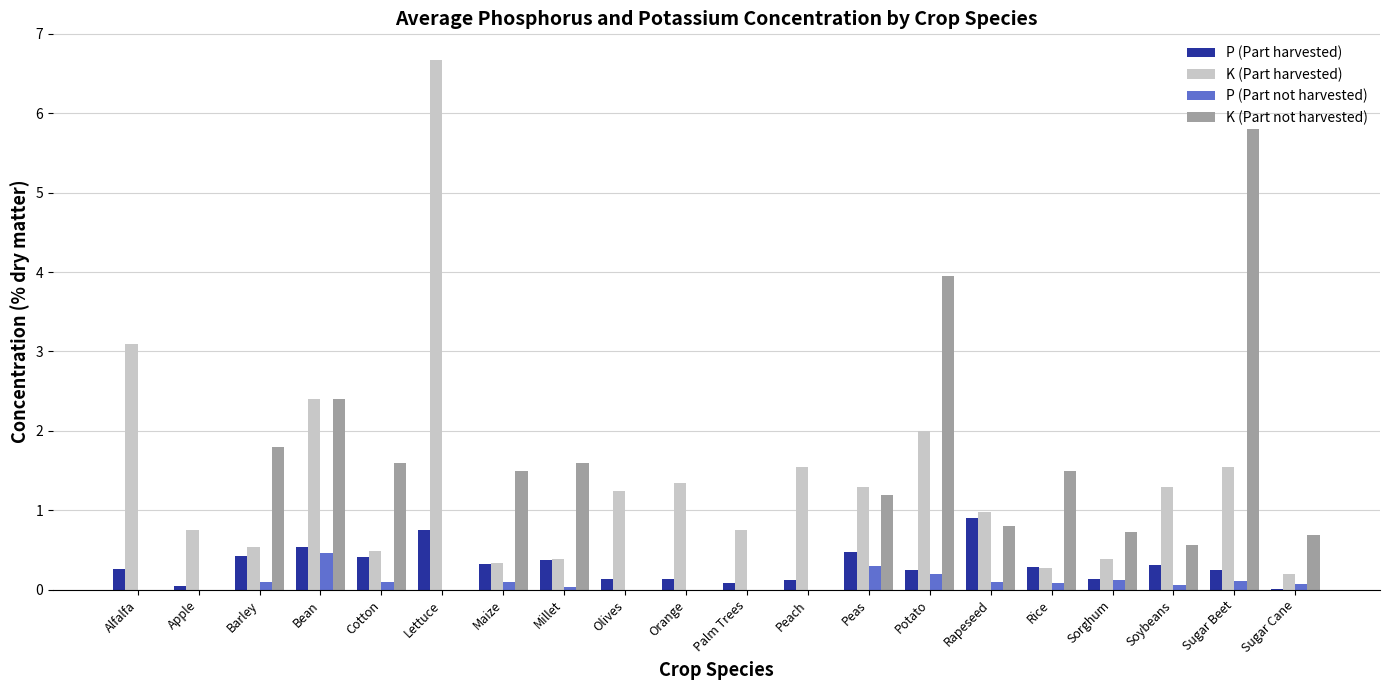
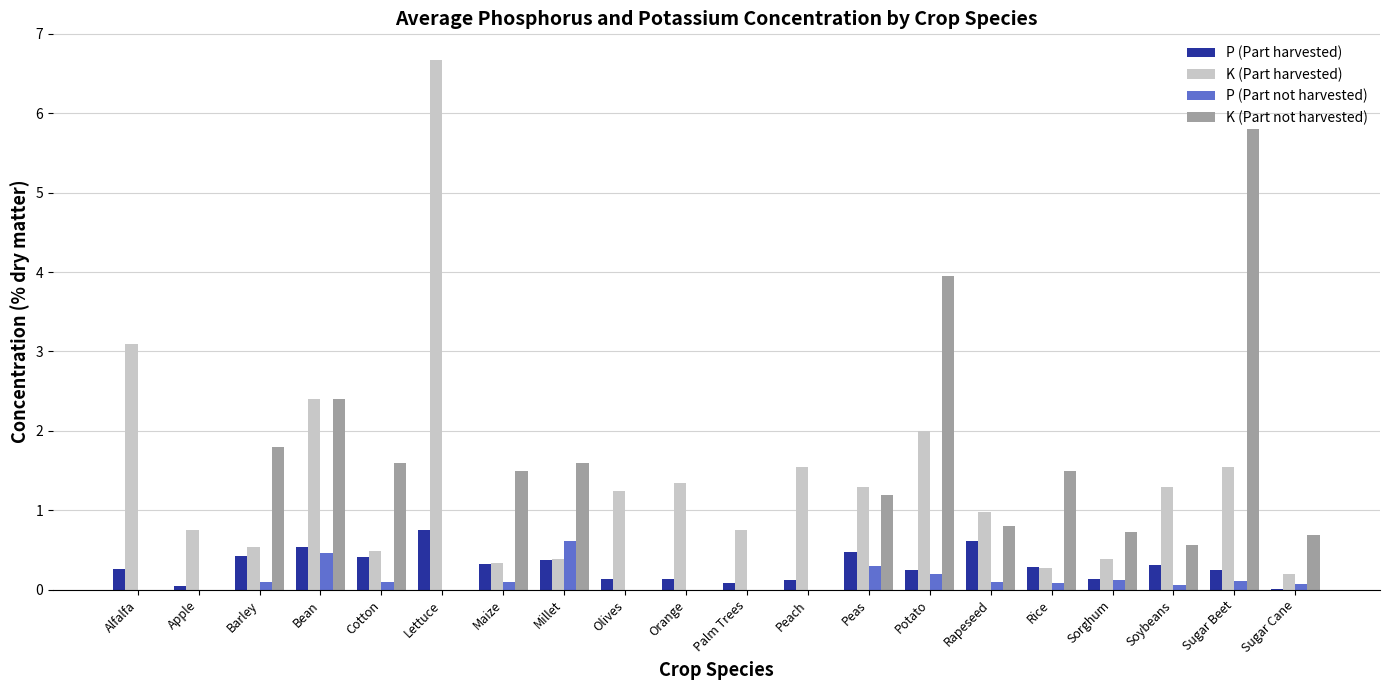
P (Part not harvested), Millet: 0.0 -> 0.6
P (Part harvested), Rapeseed: 0.9 -> 0.6
